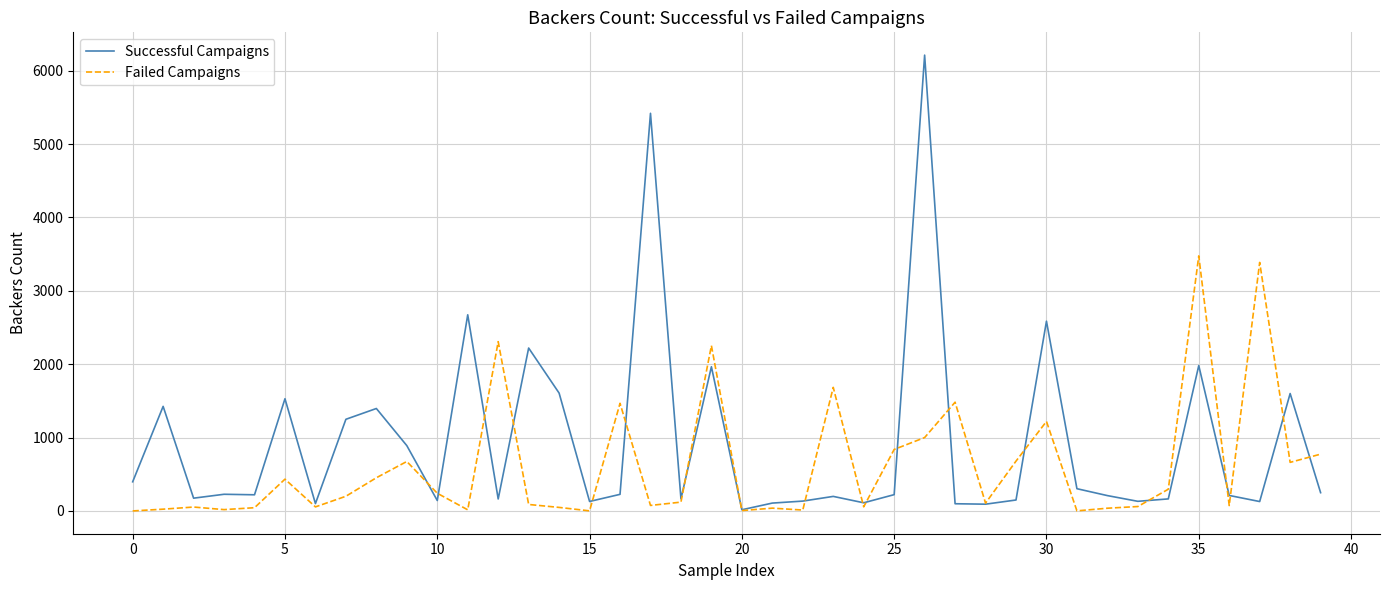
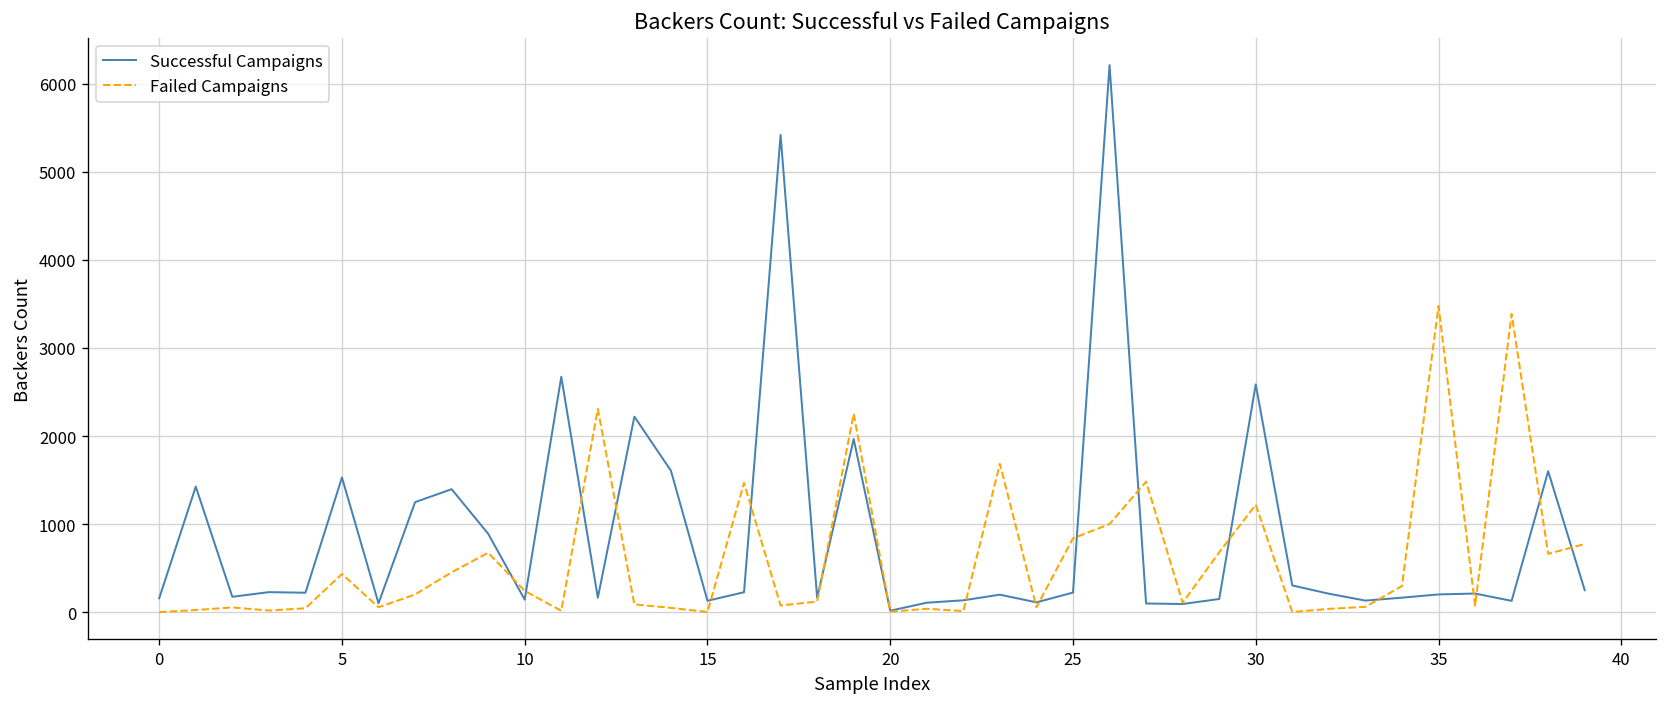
Successful Campaigns, 0: 400 -> 200
Successful Campaigns, 35: 2000 -> 200
